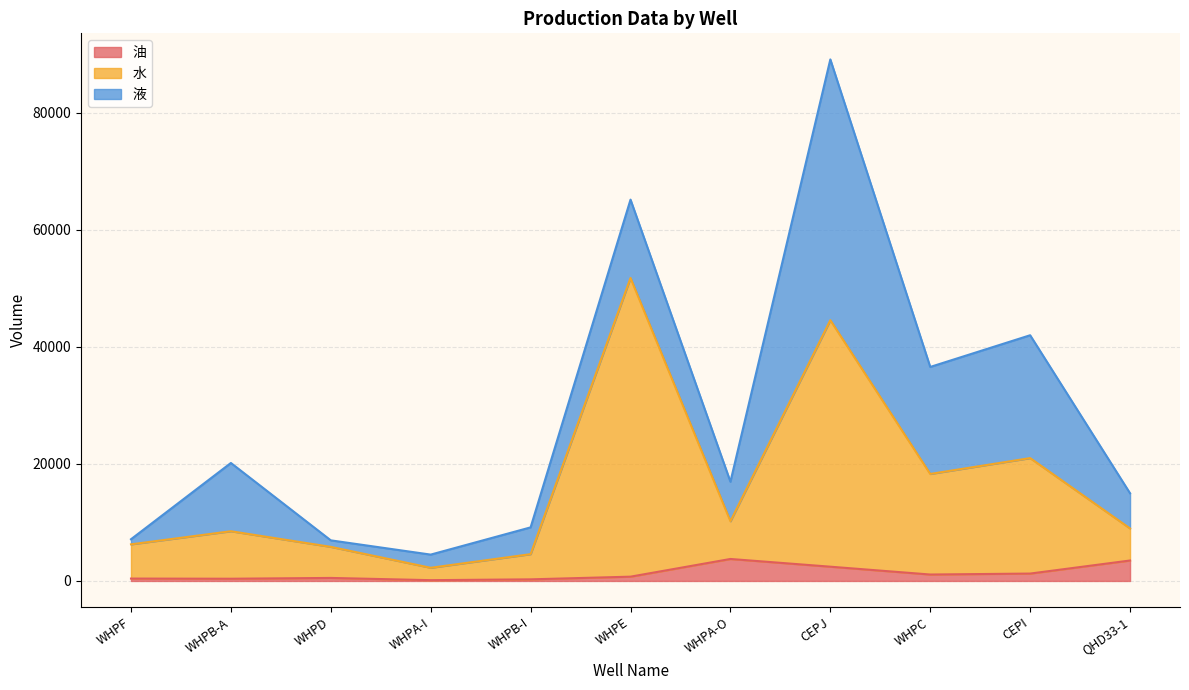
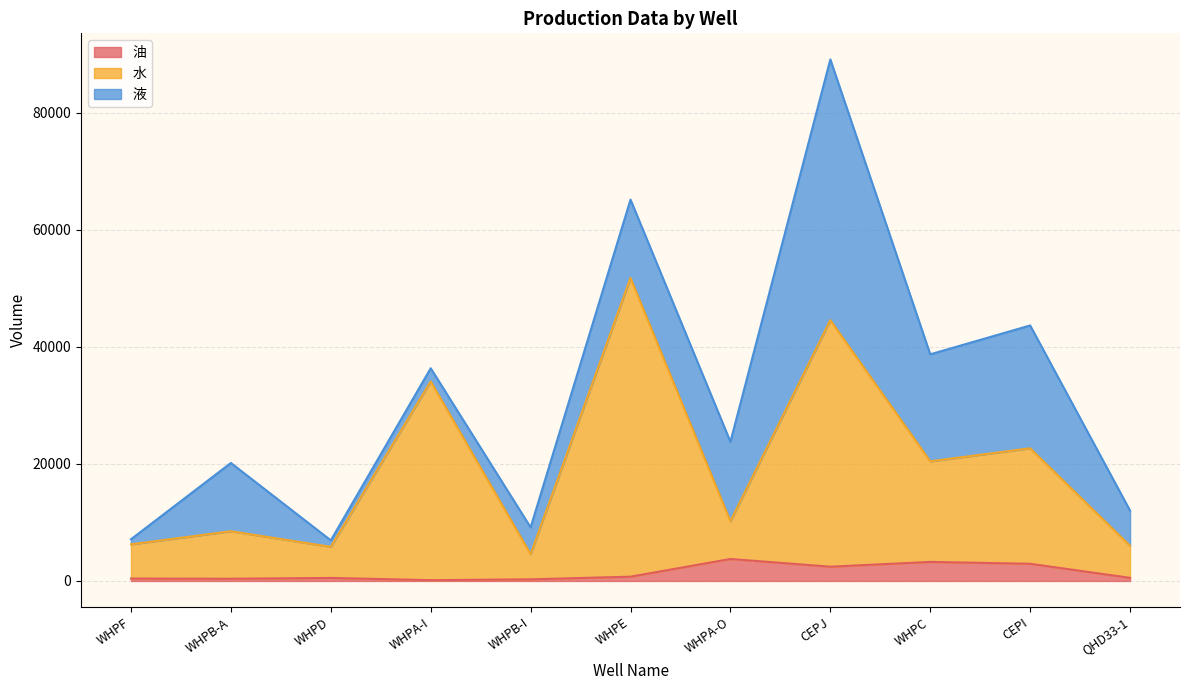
水, WHPA-I: 2000 -> 34000
液, WHPA-O: 7000 -> 14000
油, WHPC: 1000 -> 3000
油, CEPI: 1000 -> 3000
油, QHD33-1: 3000 -> 1000
